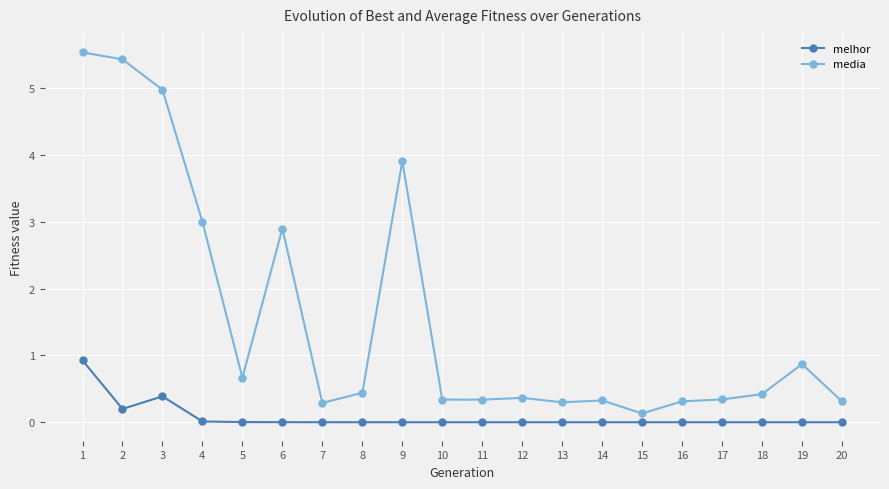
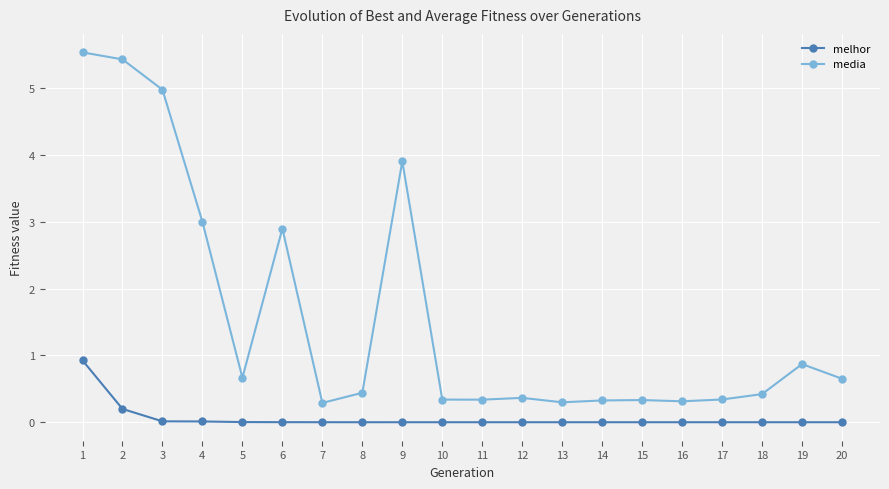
melhor, 3: 0.4 -> 0.0
media, 15: 0.1 -> 0.3
media, 20: 0.3 -> 0.7
